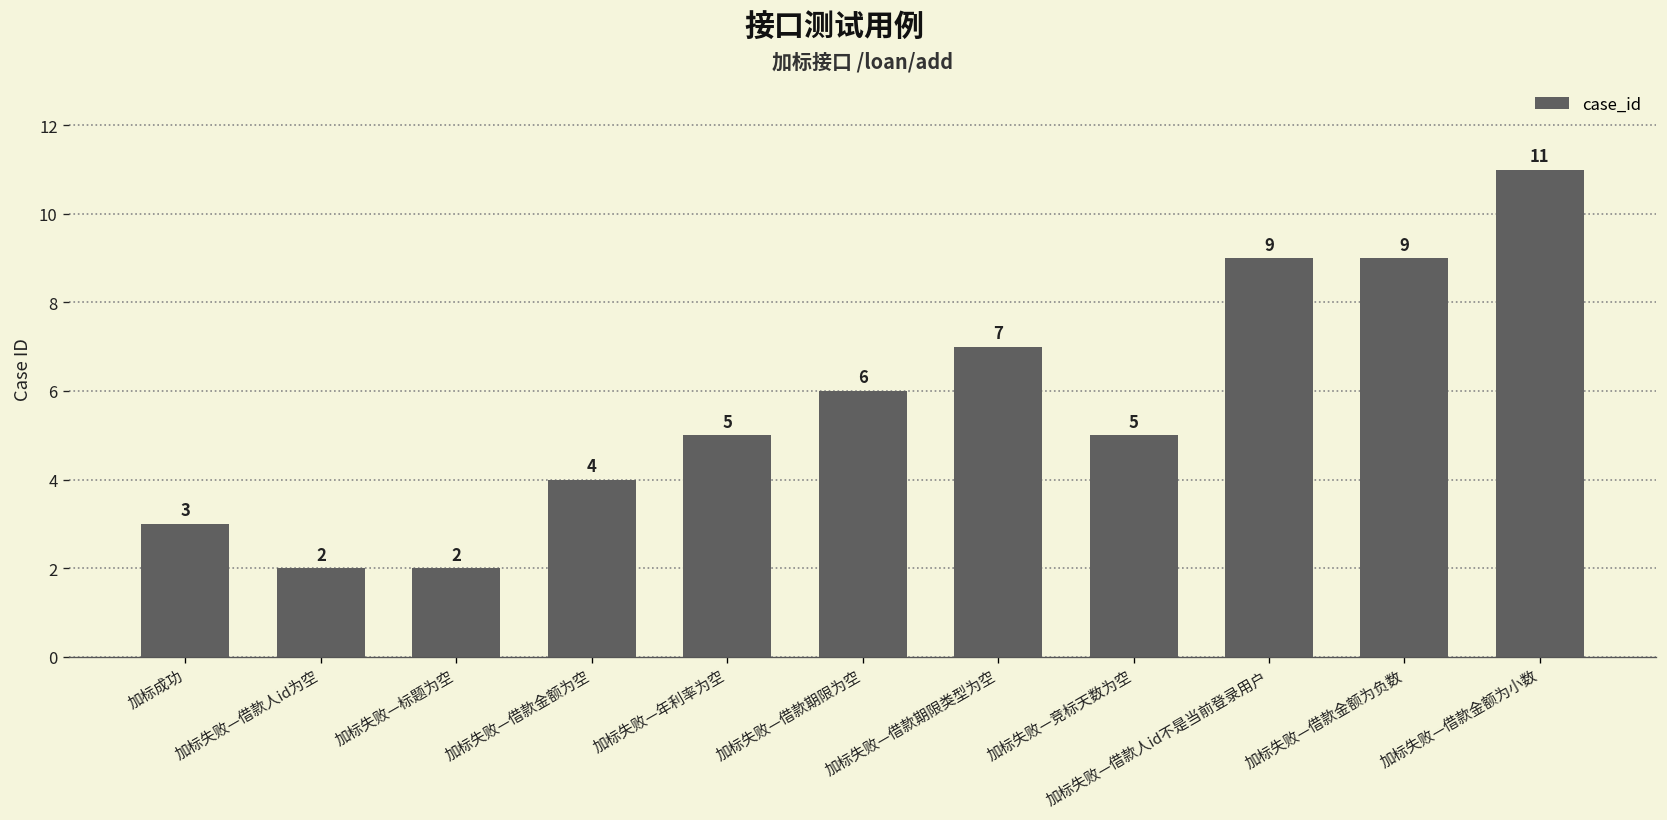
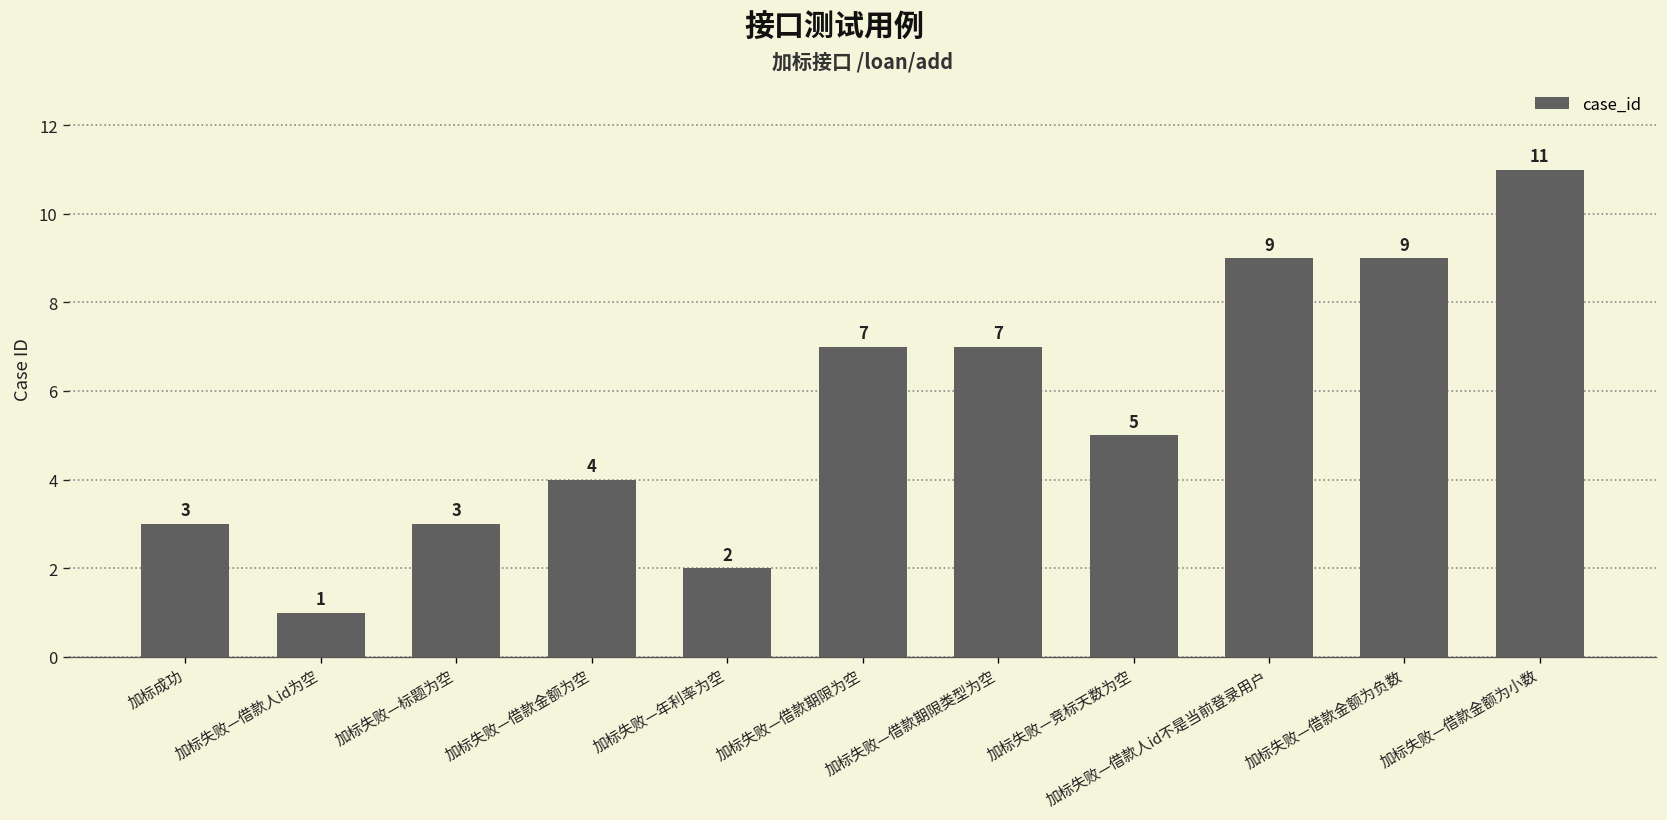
加标失败—借款人id为空: 2 -> 1
加标失败—标题为空: 2 -> 3
加标失败—年利率为空: 5 -> 2
加标失败—借款期限为空: 6 -> 7
